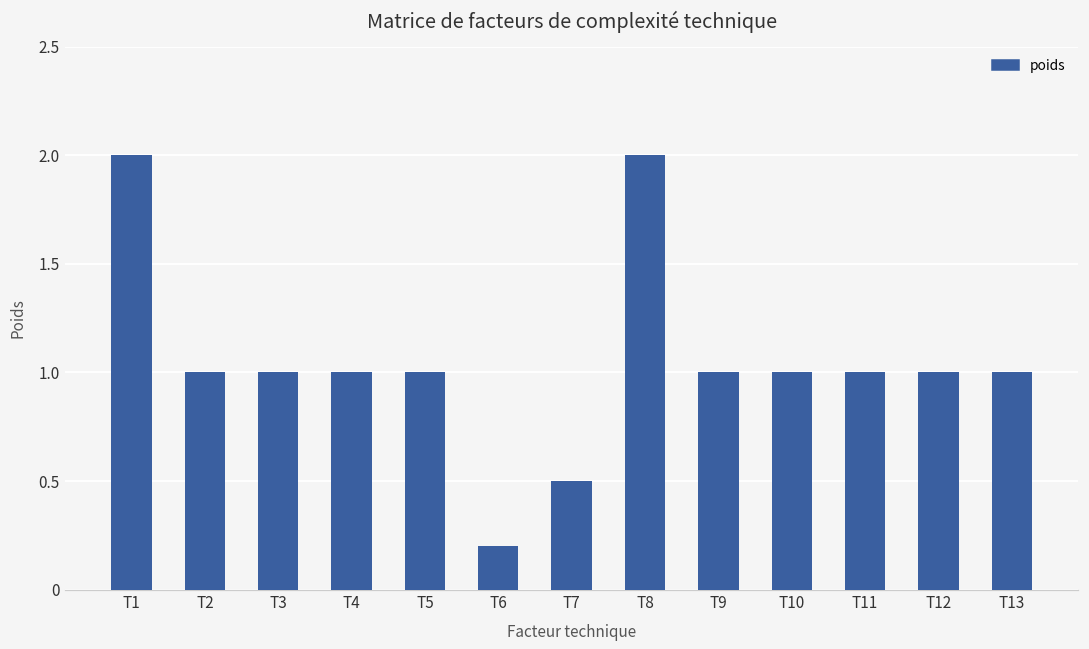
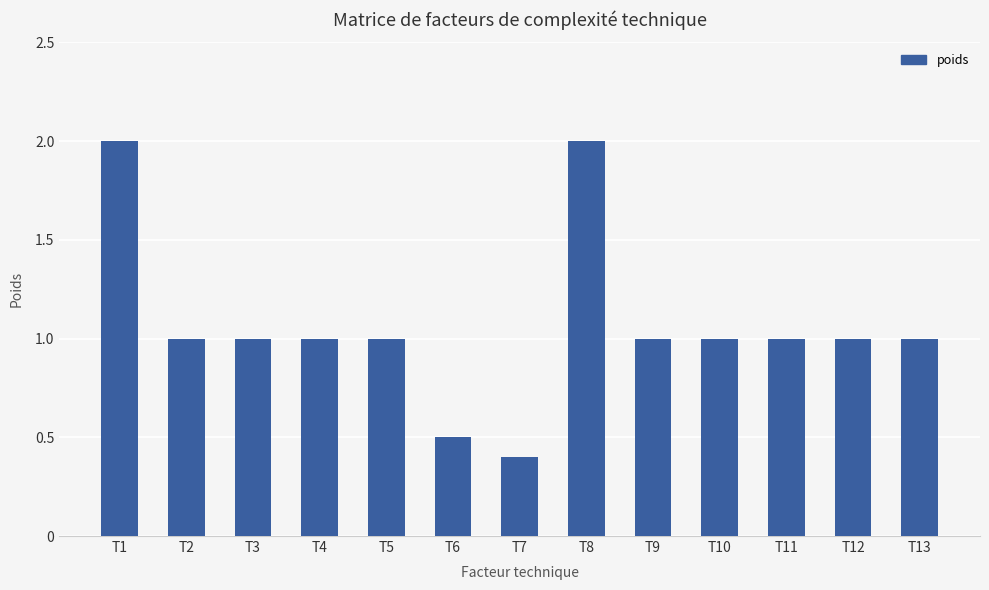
T6: 0.2 -> 0.5
T7: 0.5 -> 0.4
